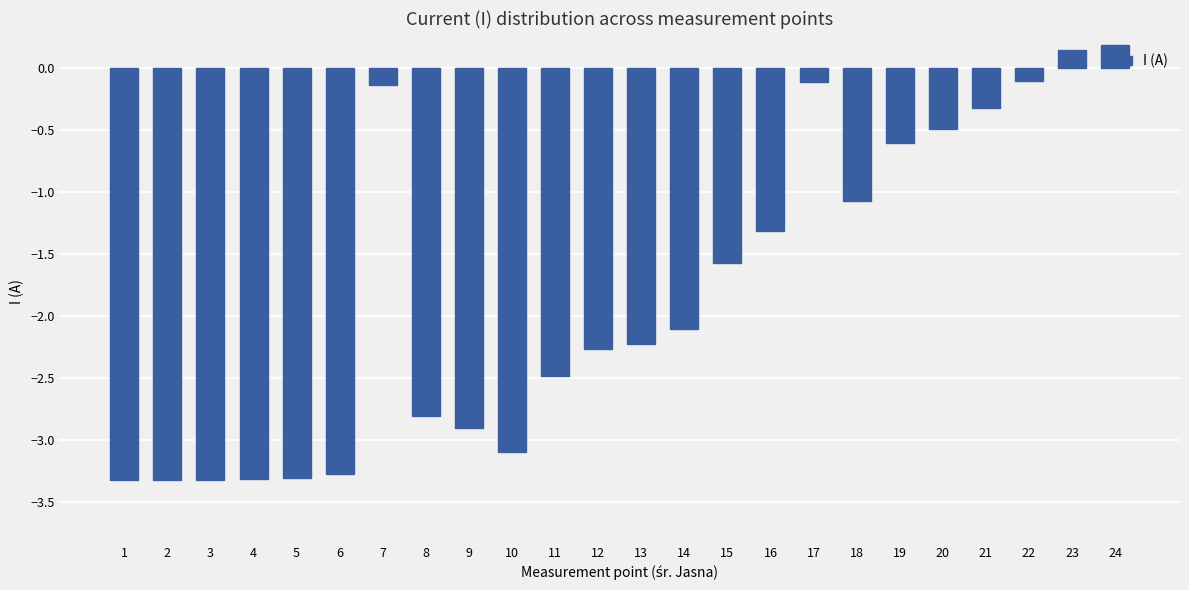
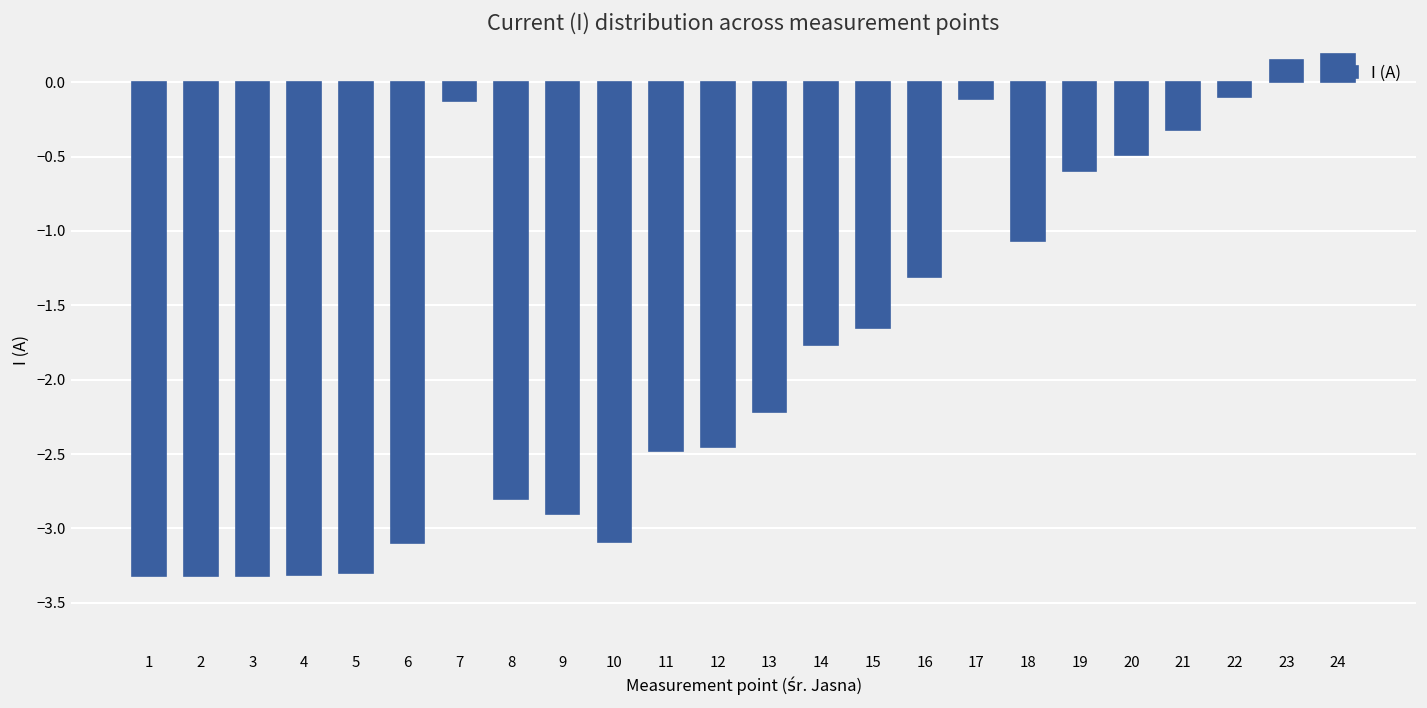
6: -3.27 -> -3.10
12: -2.26 -> -2.45
14: -2.10 -> -1.77
15: -1.57 -> -1.65
